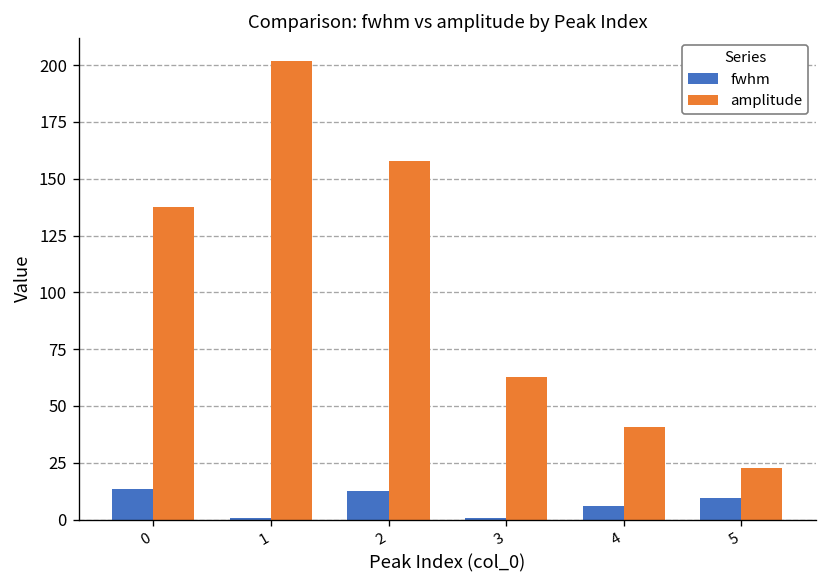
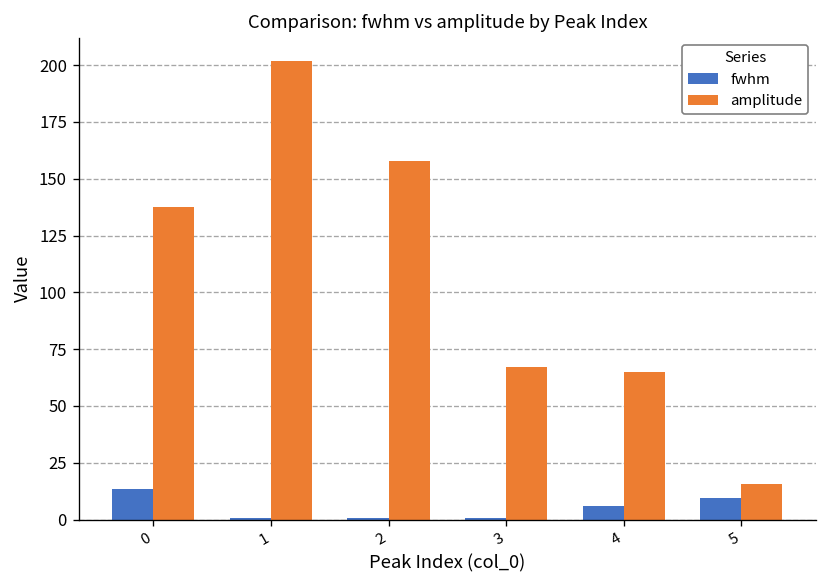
fwhm, 2: 13 -> 1
amplitude, 3: 63 -> 67
amplitude, 4: 41 -> 65
amplitude, 5: 23 -> 16
